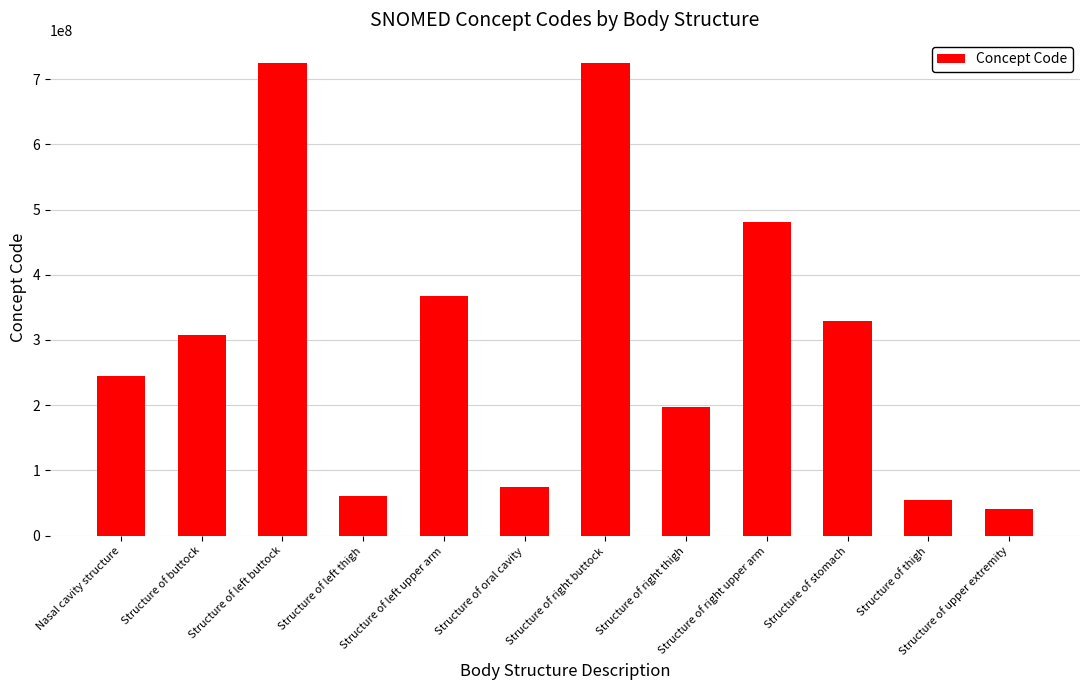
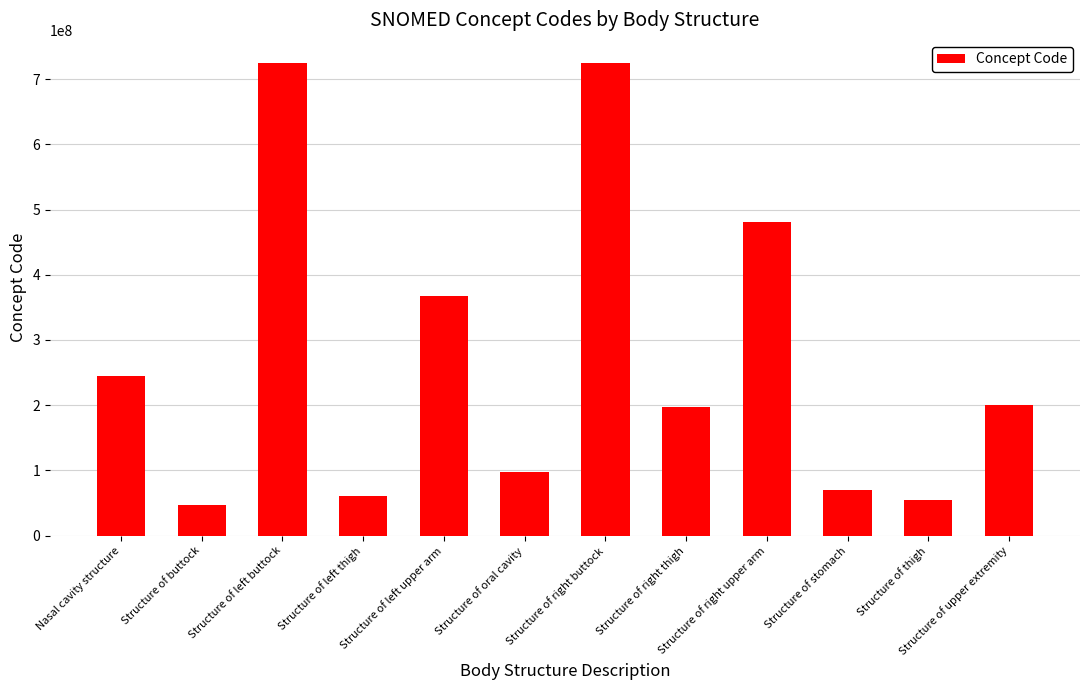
Structure of buttock: 310000000 -> 50000000
Structure of oral cavity: 70000000 -> 100000000
Structure of stomach: 330000000 -> 70000000
Structure of upper extremity: 40000000 -> 200000000
